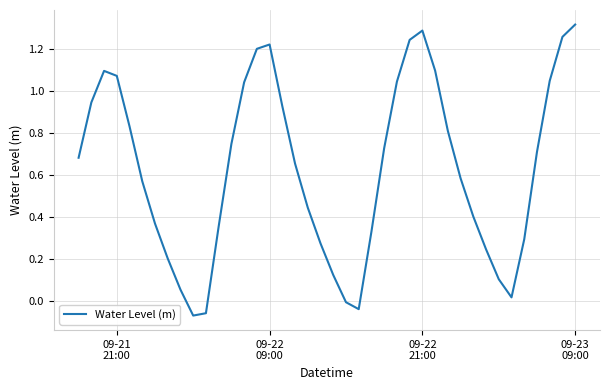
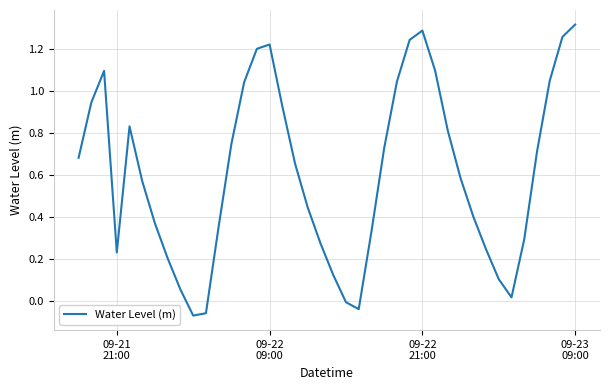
09-21 21:00: 1.07 -> 0.23
